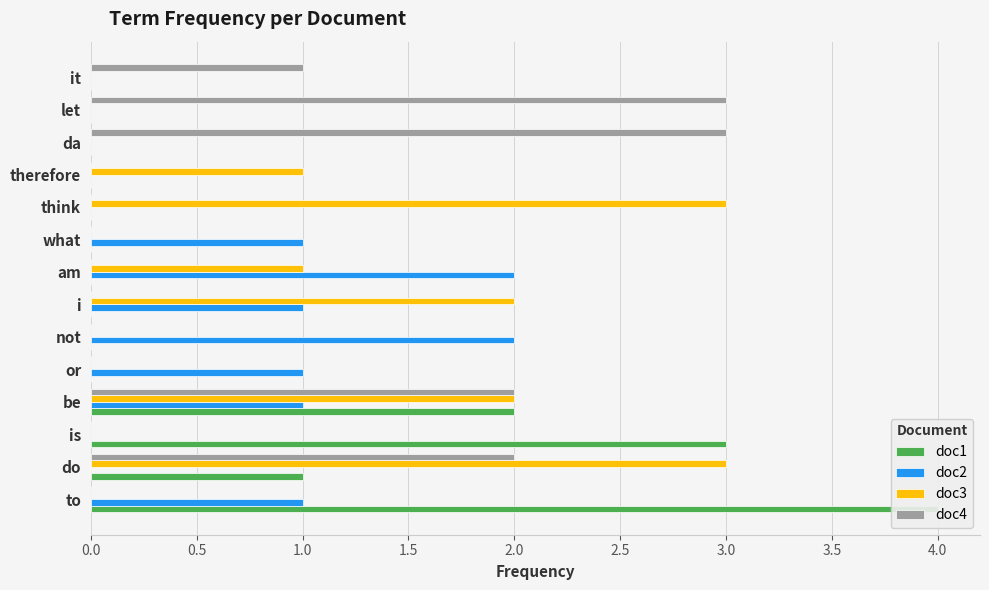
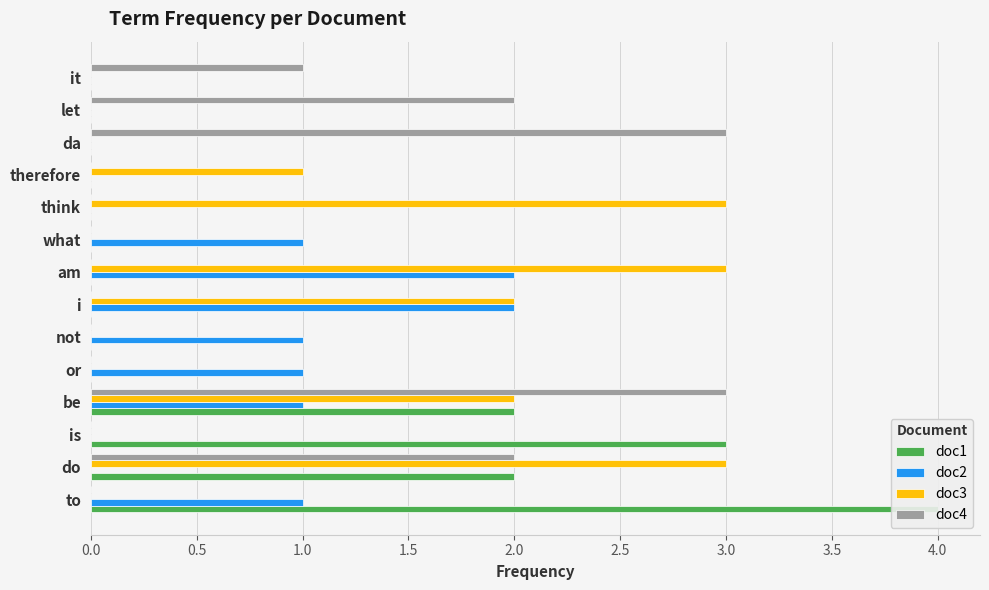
doc4, let: 3 -> 2
doc3, am: 1 -> 3
doc2, i: 1 -> 2
doc2, not: 2 -> 1
doc4, be: 2 -> 3
doc1, do: 1 -> 2
